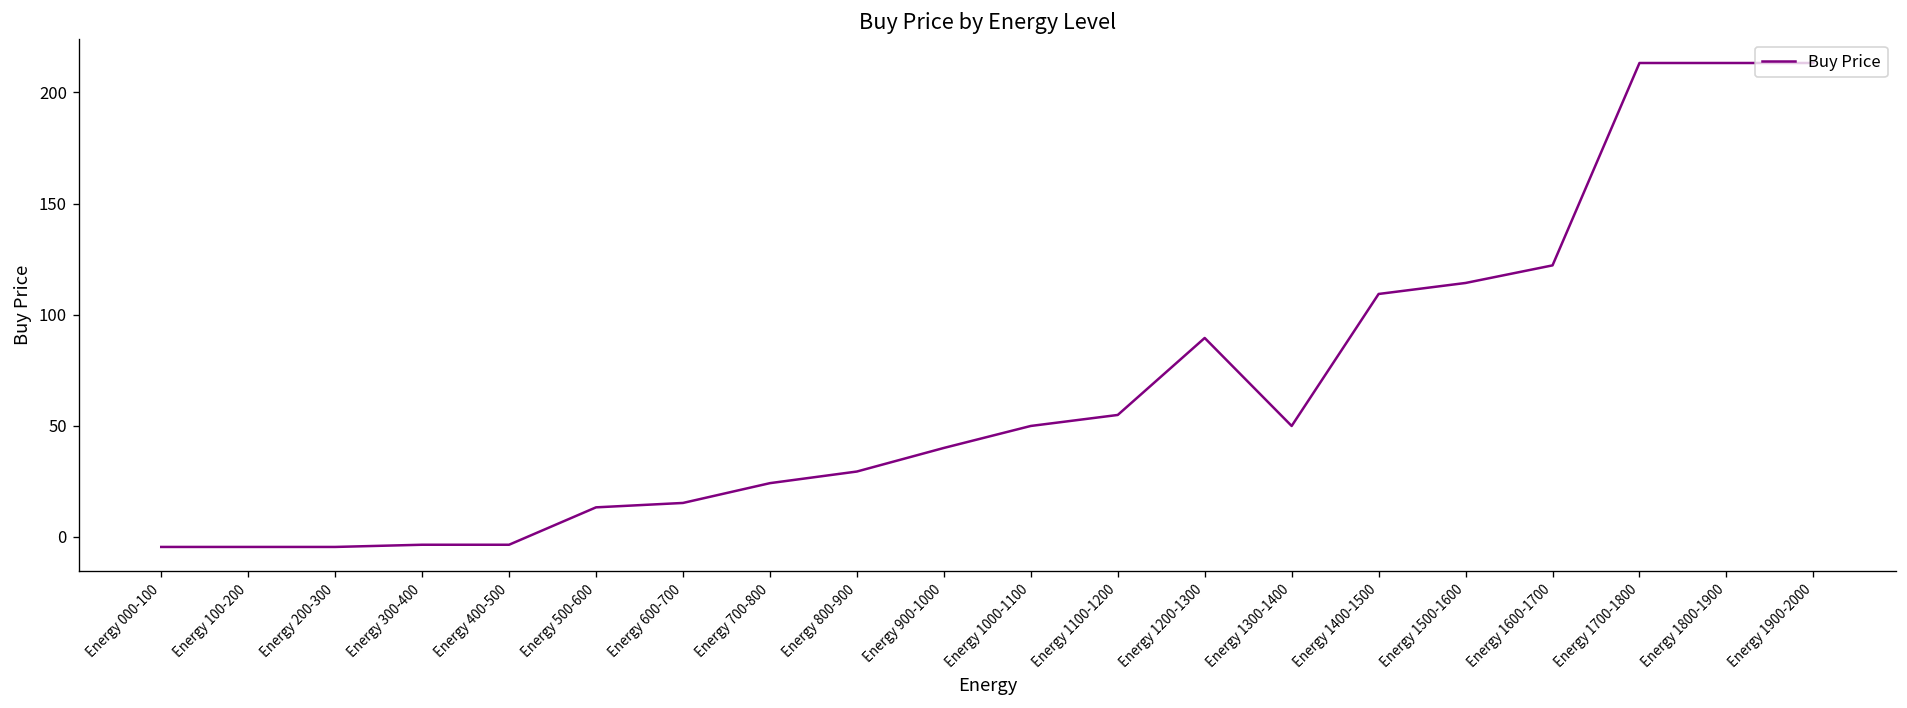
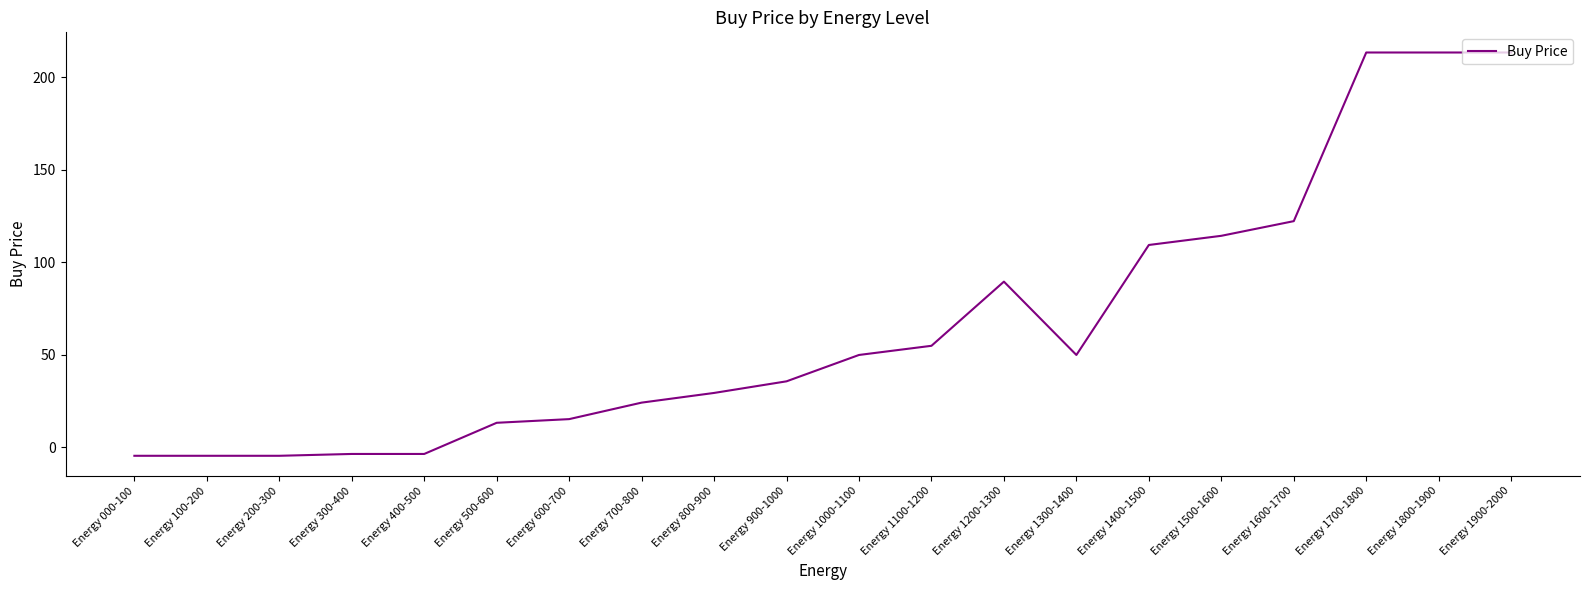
Energy 900-1000: 40 -> 36
